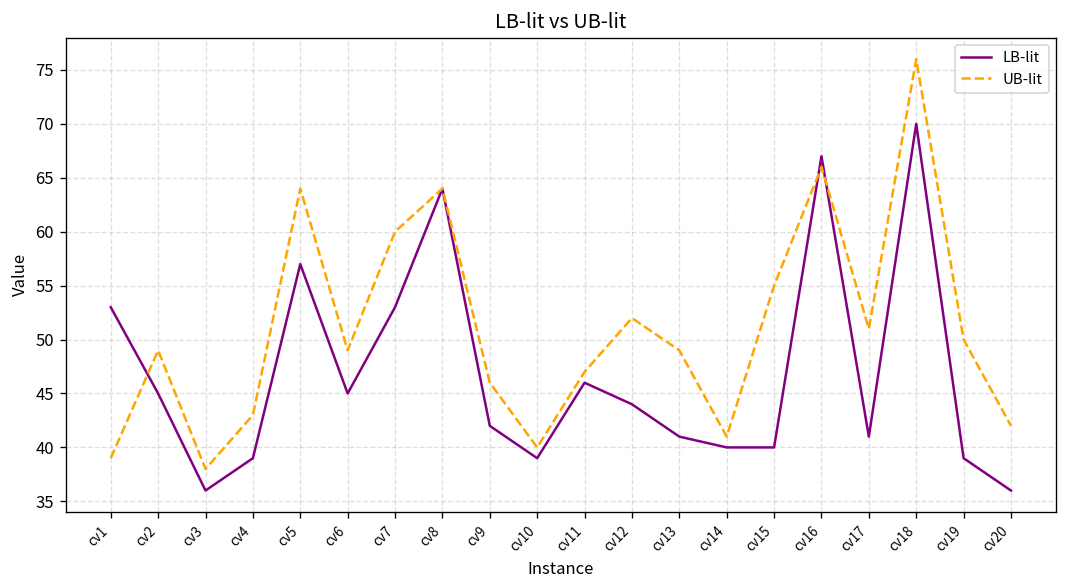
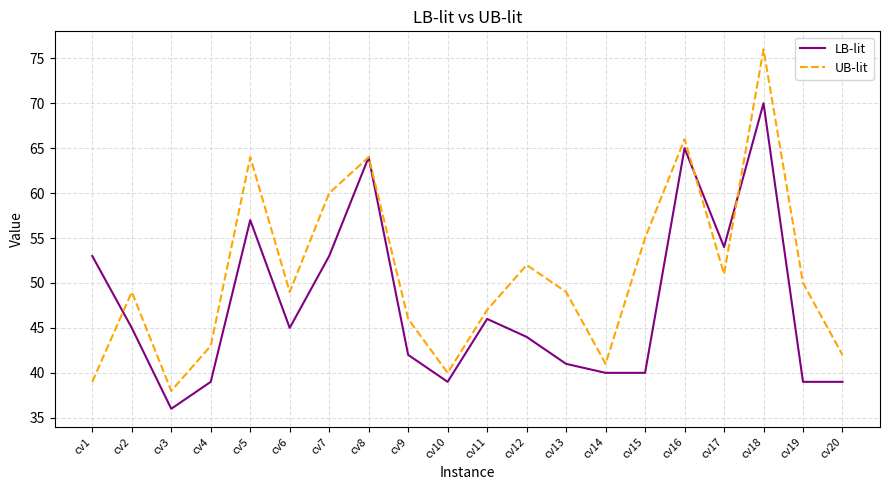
LB-lit, cv16: 67 -> 65
LB-lit, cv17: 41 -> 54
LB-lit, cv20: 36 -> 39
